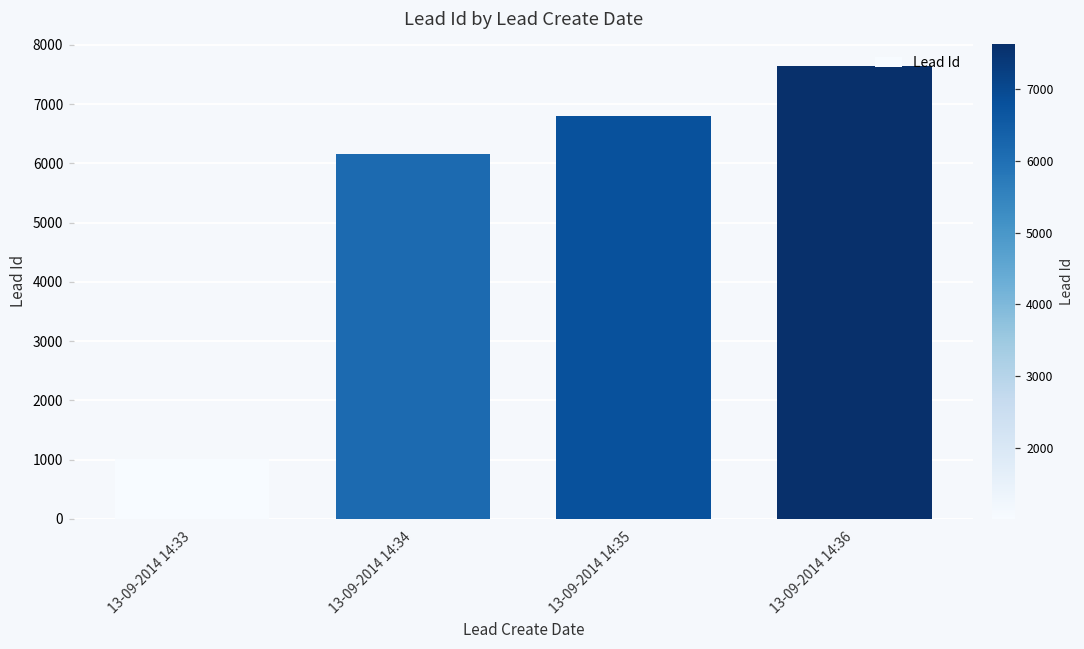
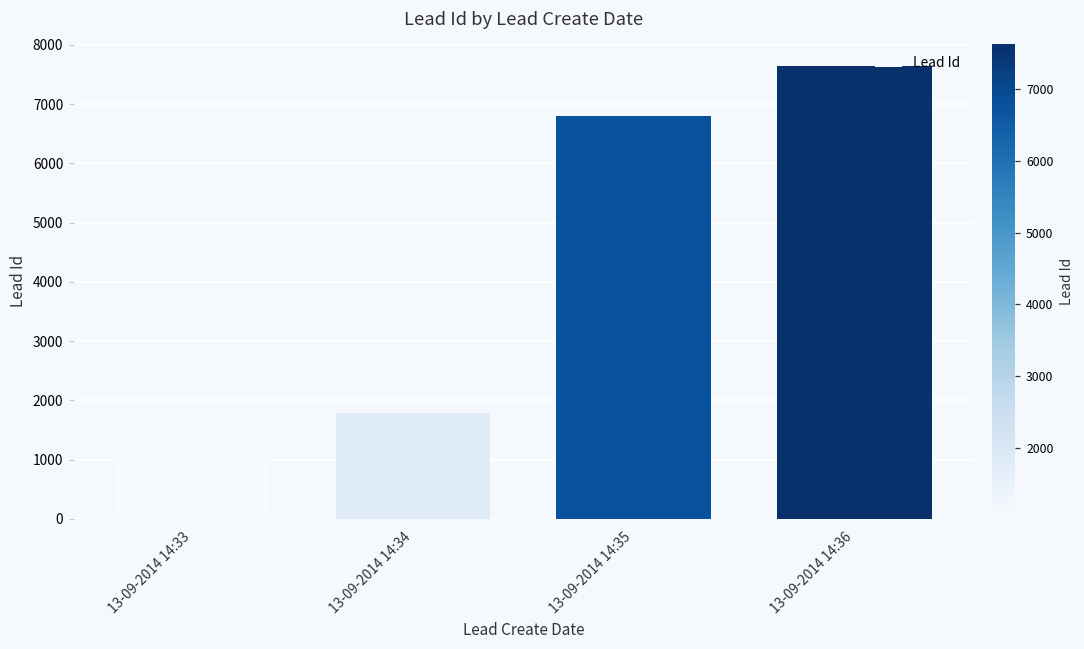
13-09-2014 14:34: 6200 -> 1800
